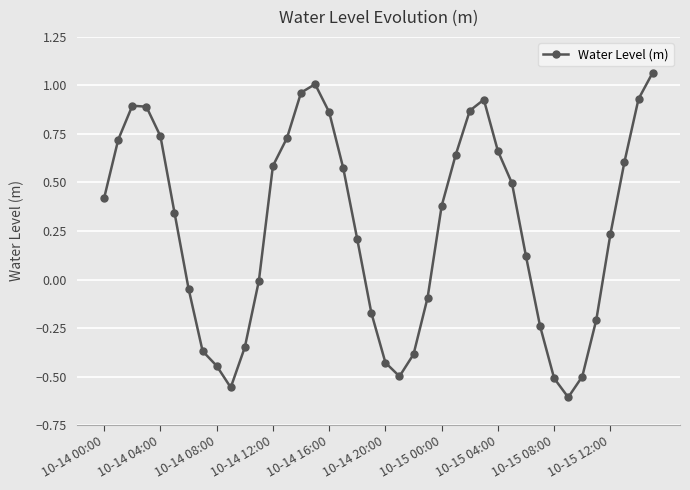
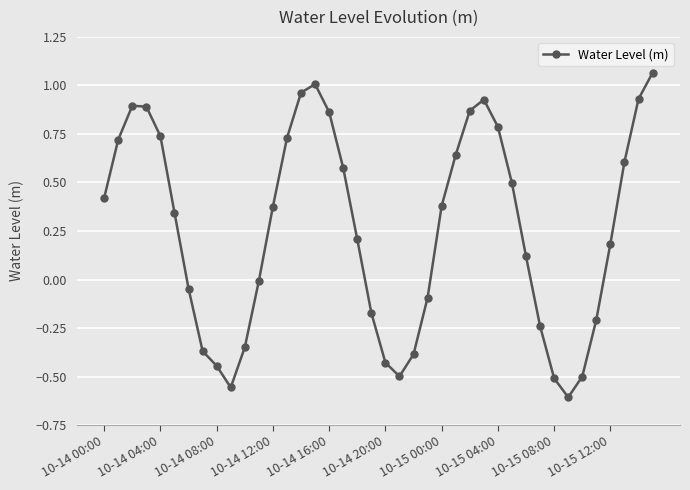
10-14 12:00: 0.59 -> 0.38
10-15 04:00: 0.66 -> 0.79
10-15 12:00: 0.23 -> 0.18
